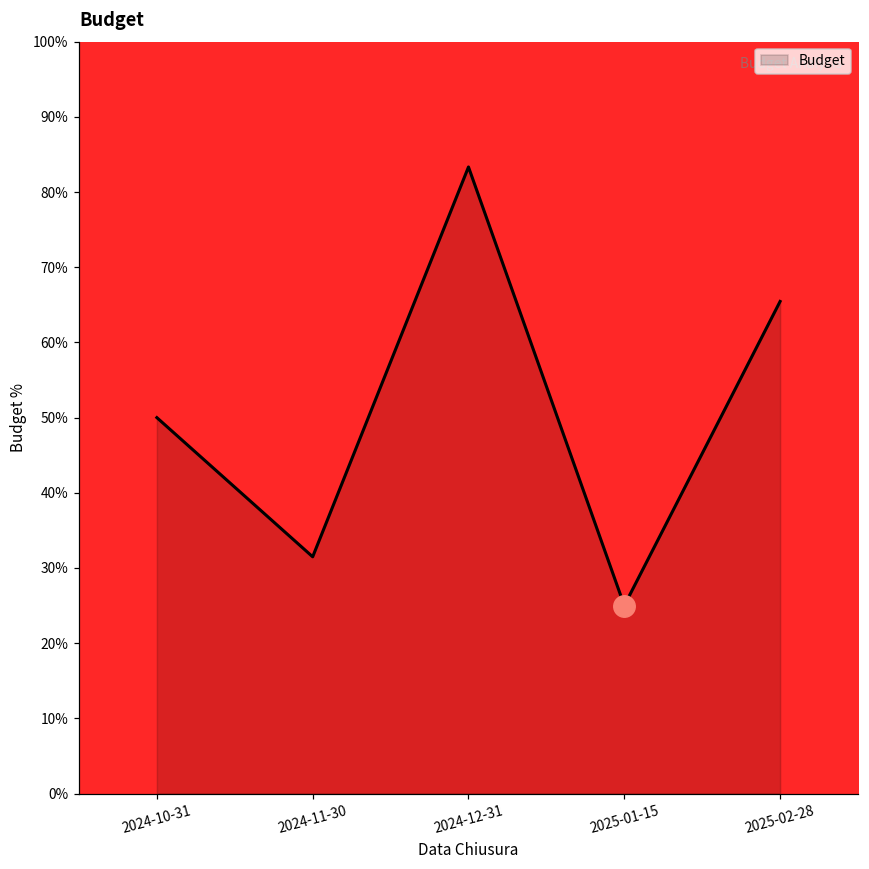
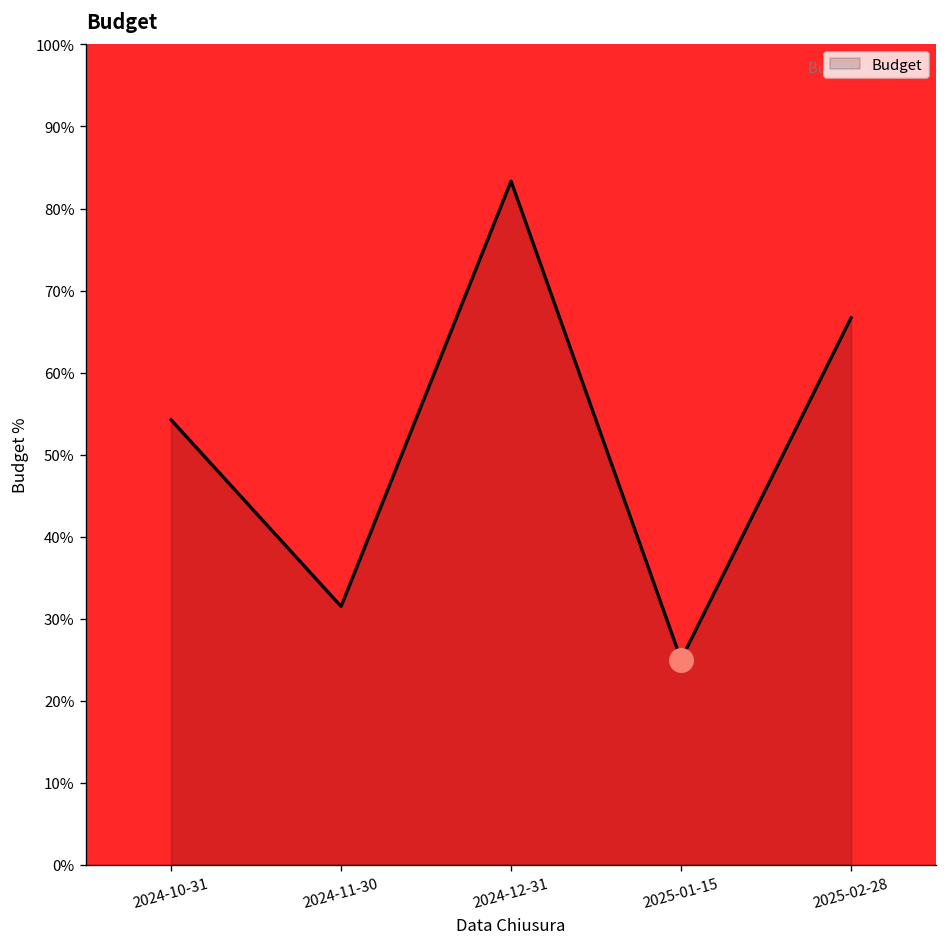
Budget, 2024-10-31: 50% -> 54%
Budget, 2025-02-28: 65% -> 67%
